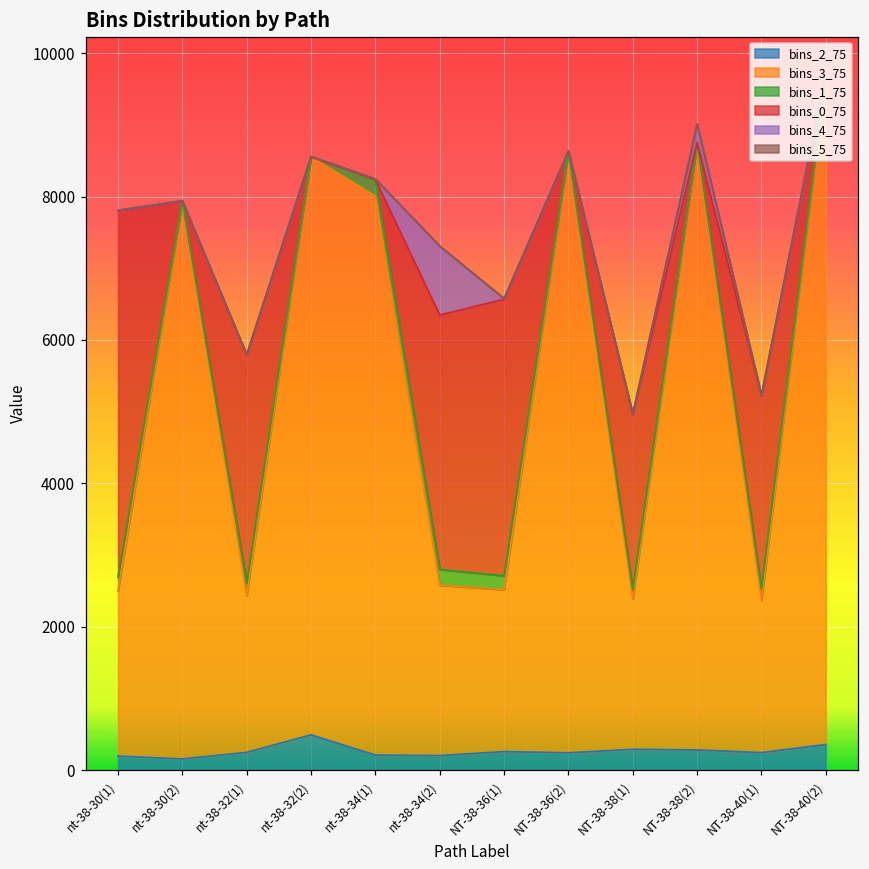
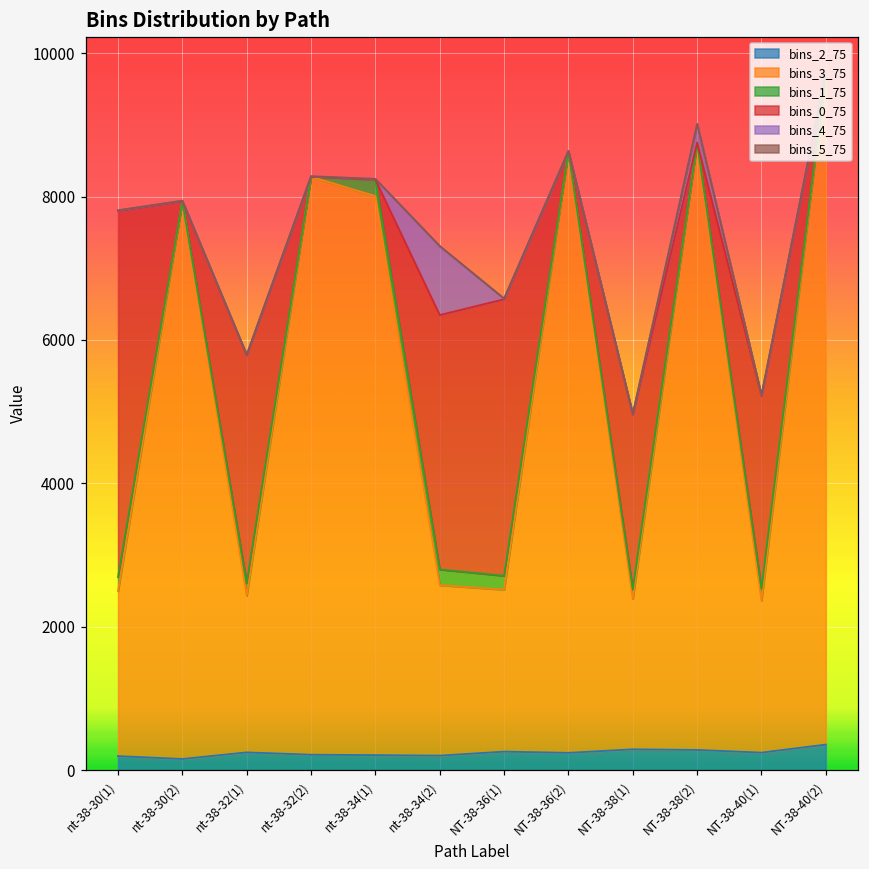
bins_2_75, nt-38-32(2): 500 -> 200
